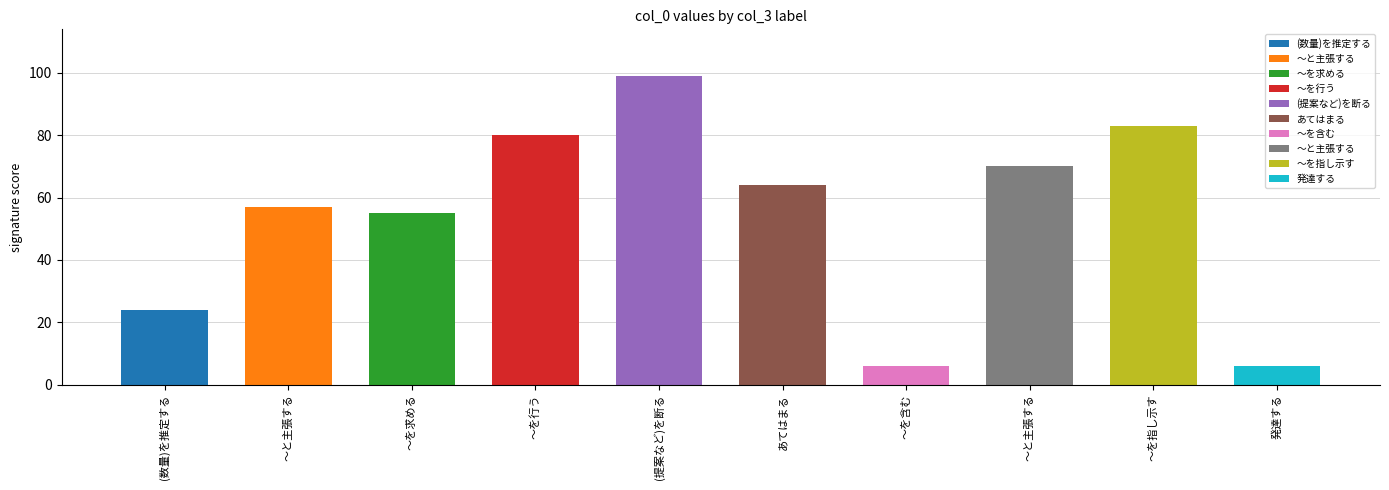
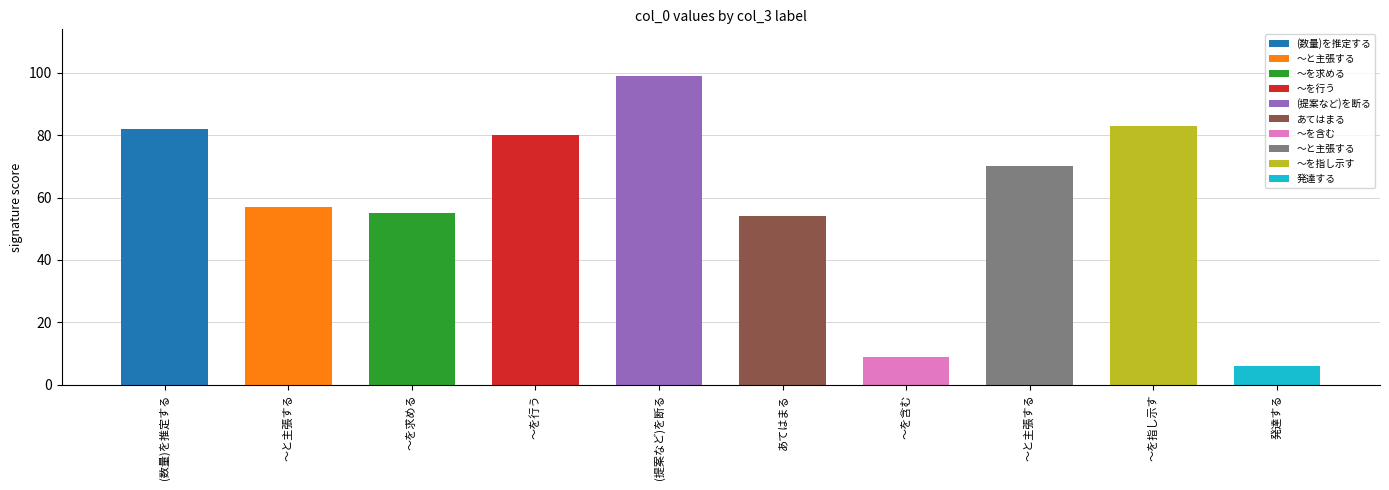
(数量)を推定する: 24 -> 82
あてはまる: 64 -> 54
～を含む: 6 -> 9
